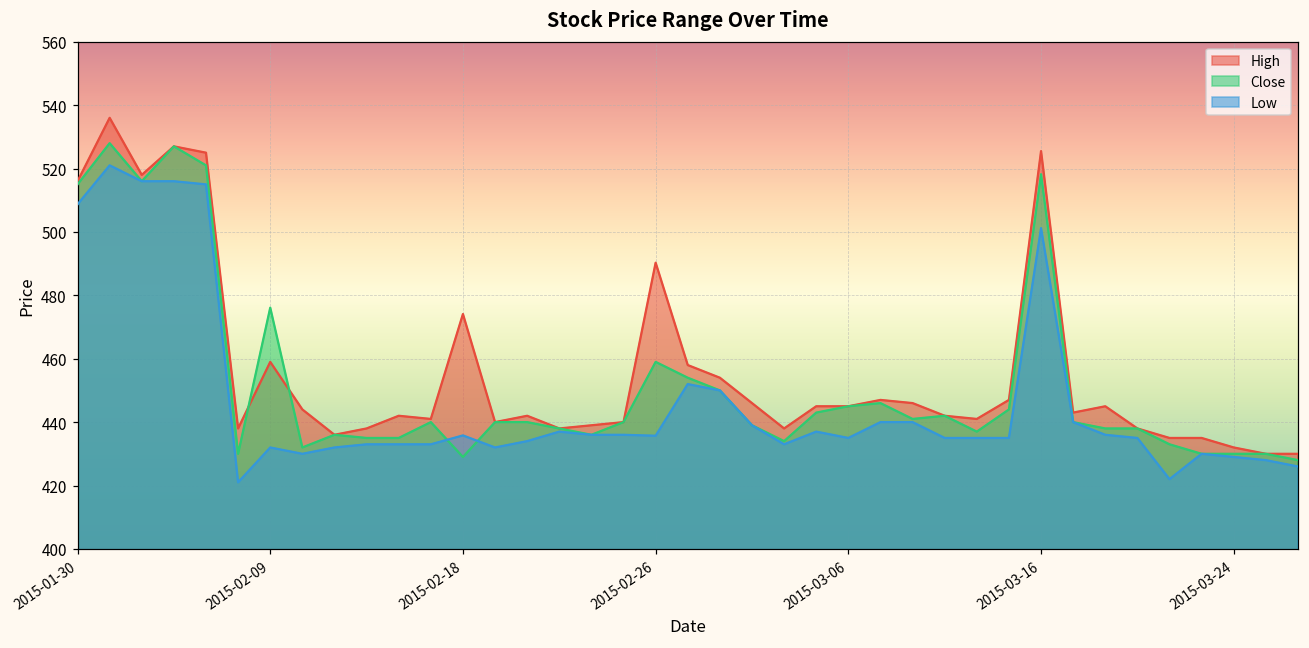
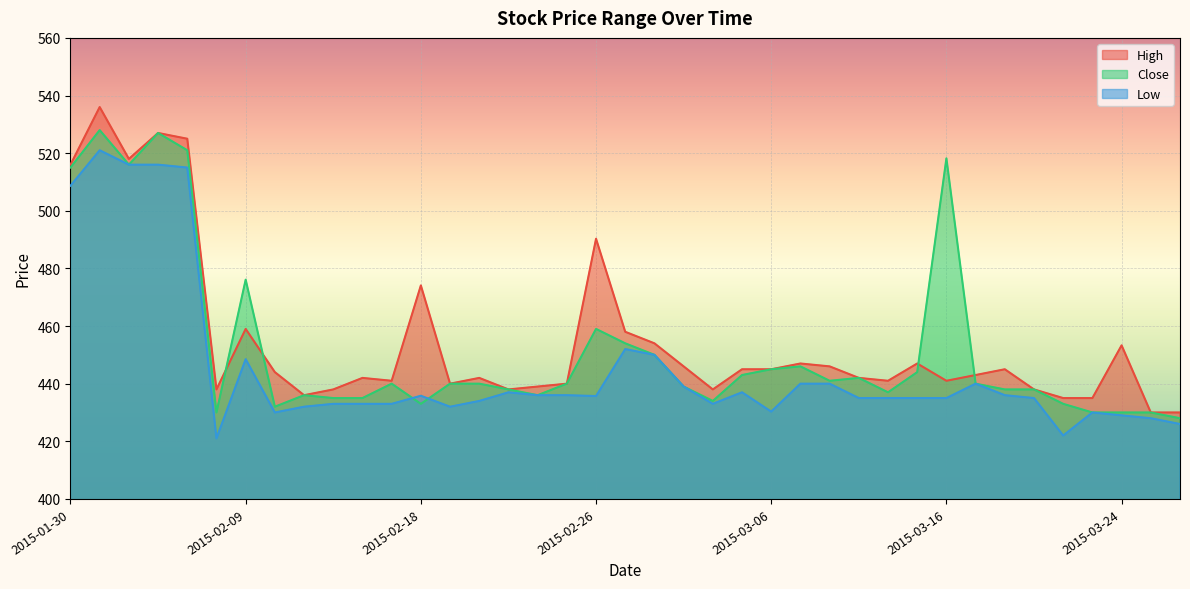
Low, 2015-02-09: 432 -> 449
Close, 2015-02-18: 429 -> 433
Low, 2015-03-06: 435 -> 430
High, 2015-03-16: 526 -> 441
Low, 2015-03-16: 501 -> 435
High, 2015-03-24: 432 -> 453
